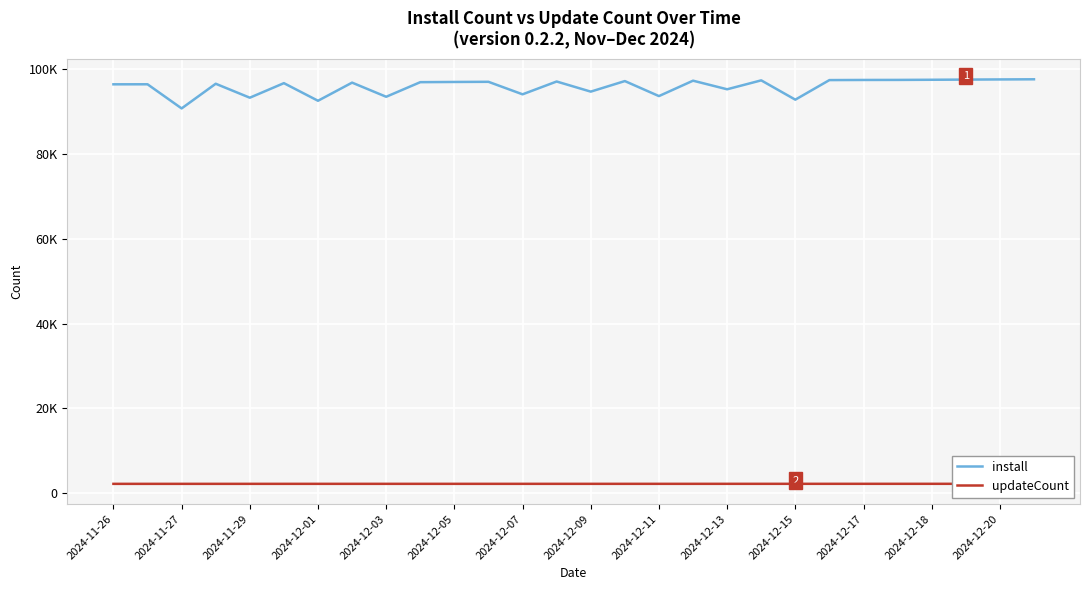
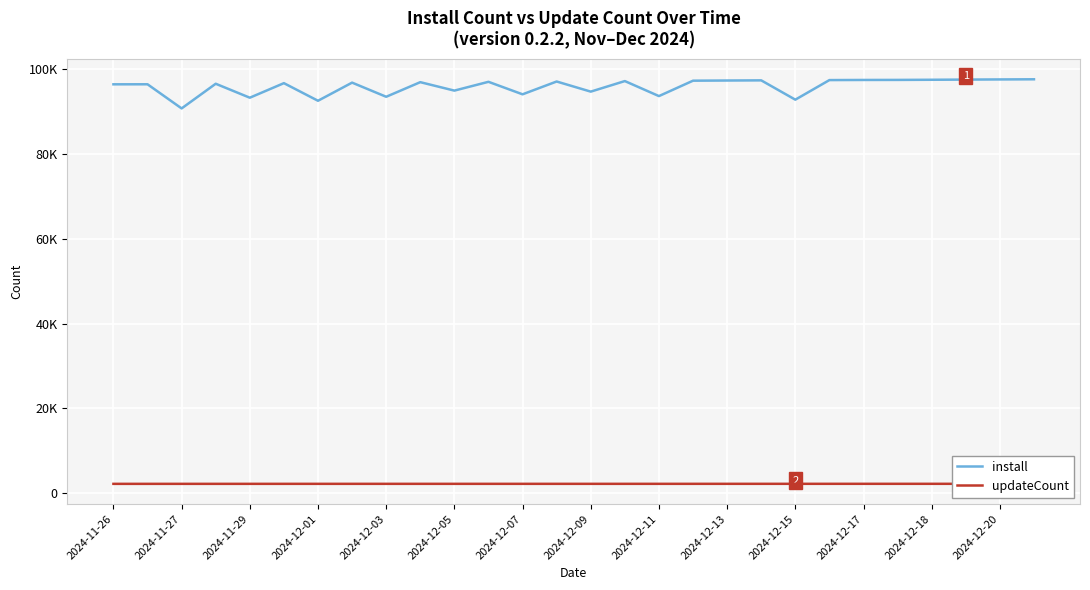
install, 2024-12-05: 97000 -> 95000
install, 2024-12-13: 95000 -> 97000
